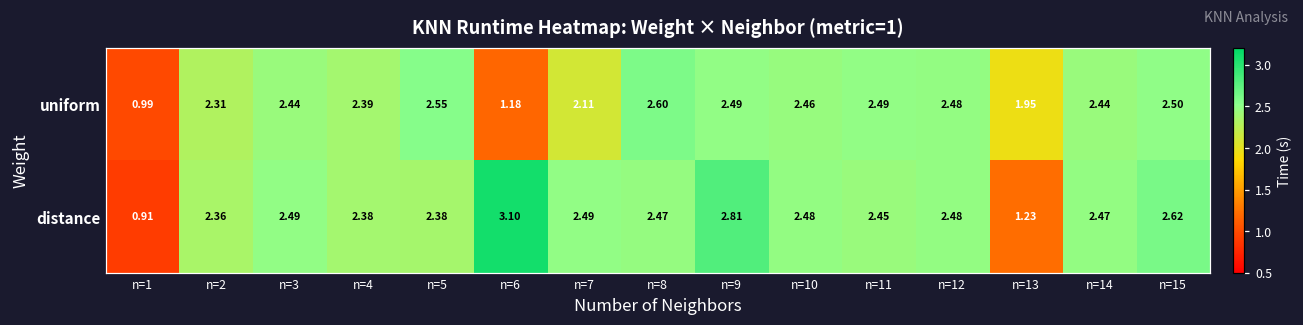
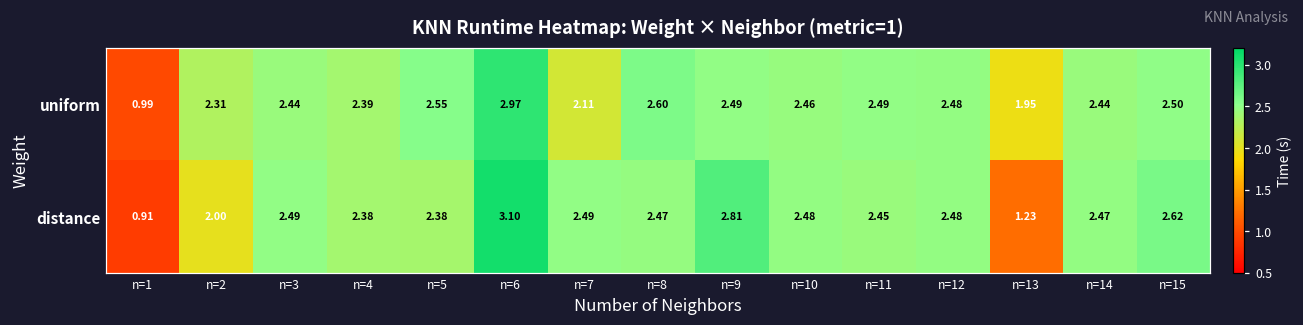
uniform, n=6: 1.18 -> 2.97
distance, n=2: 2.36 -> 2.00
